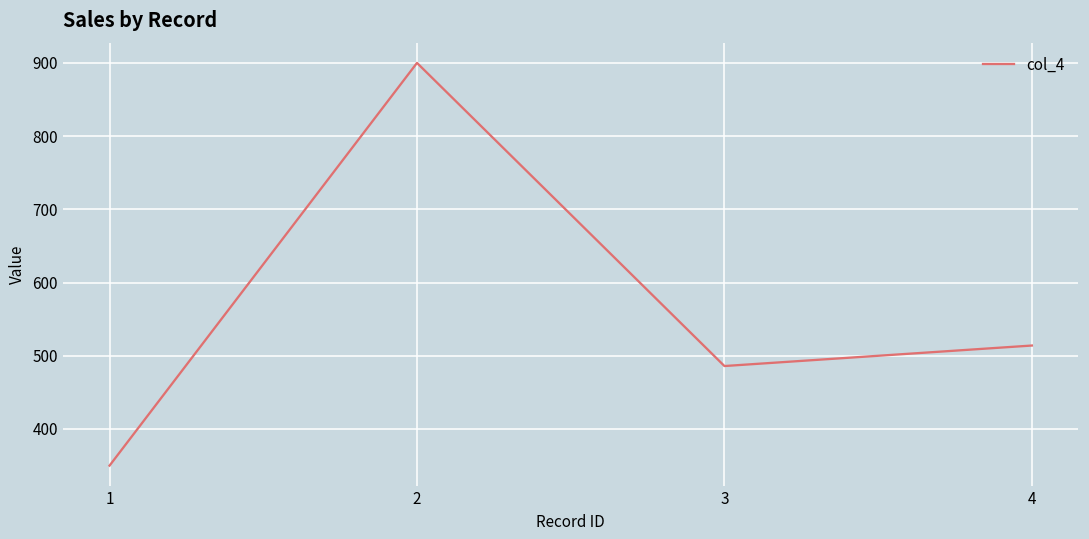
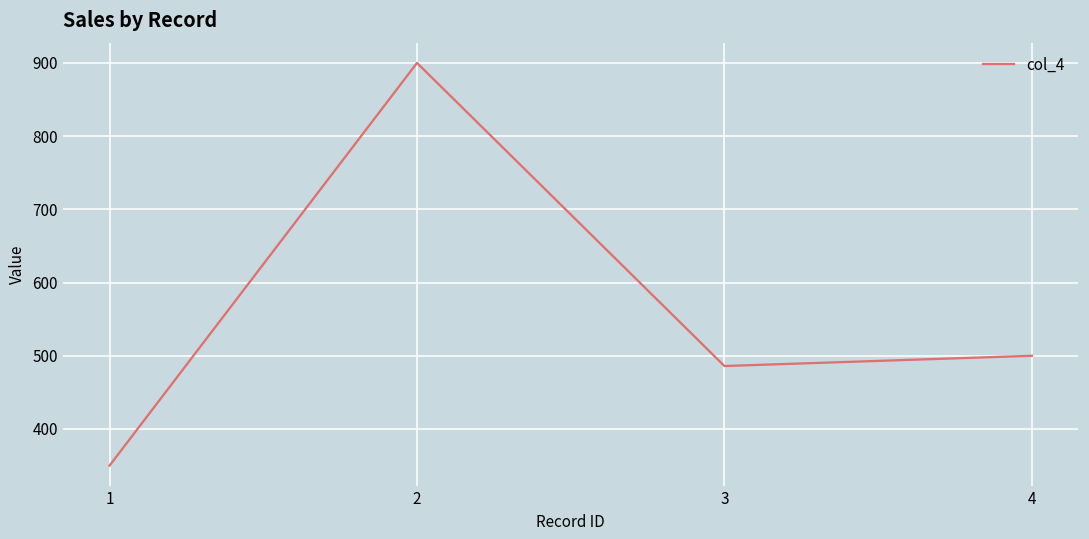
4: 510 -> 500
